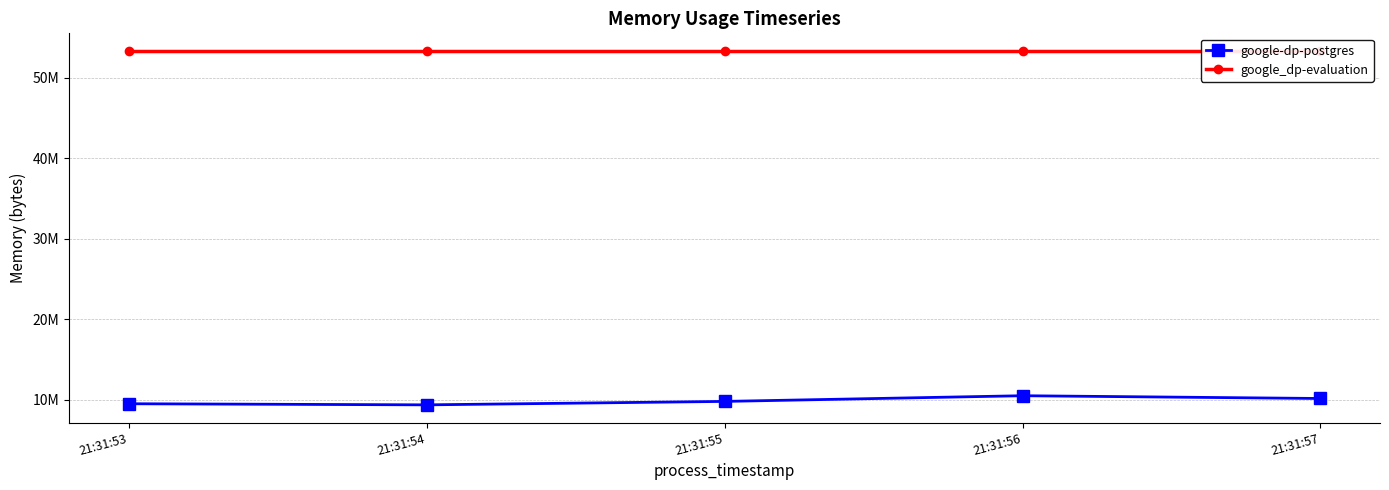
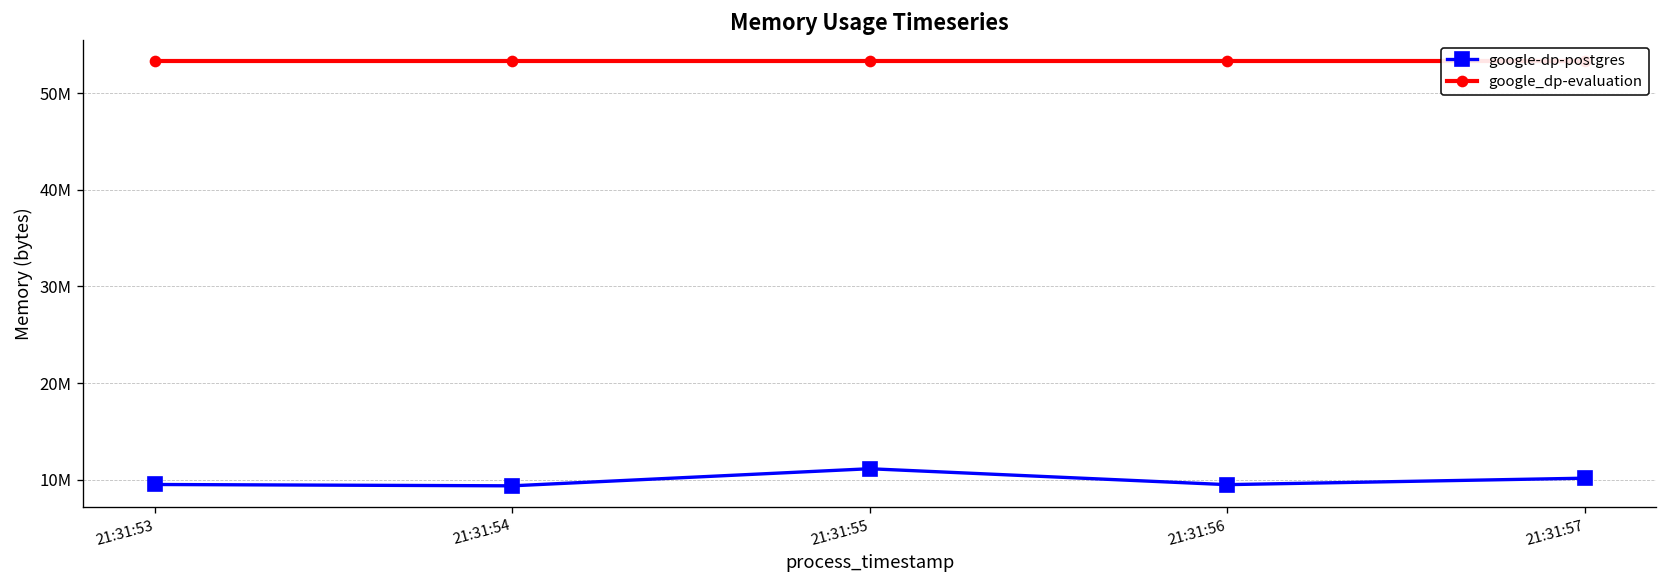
google-dp-postgres, 21:31:55: 10000000 -> 11000000
google-dp-postgres, 21:31:56: 11000000 -> 9000000
